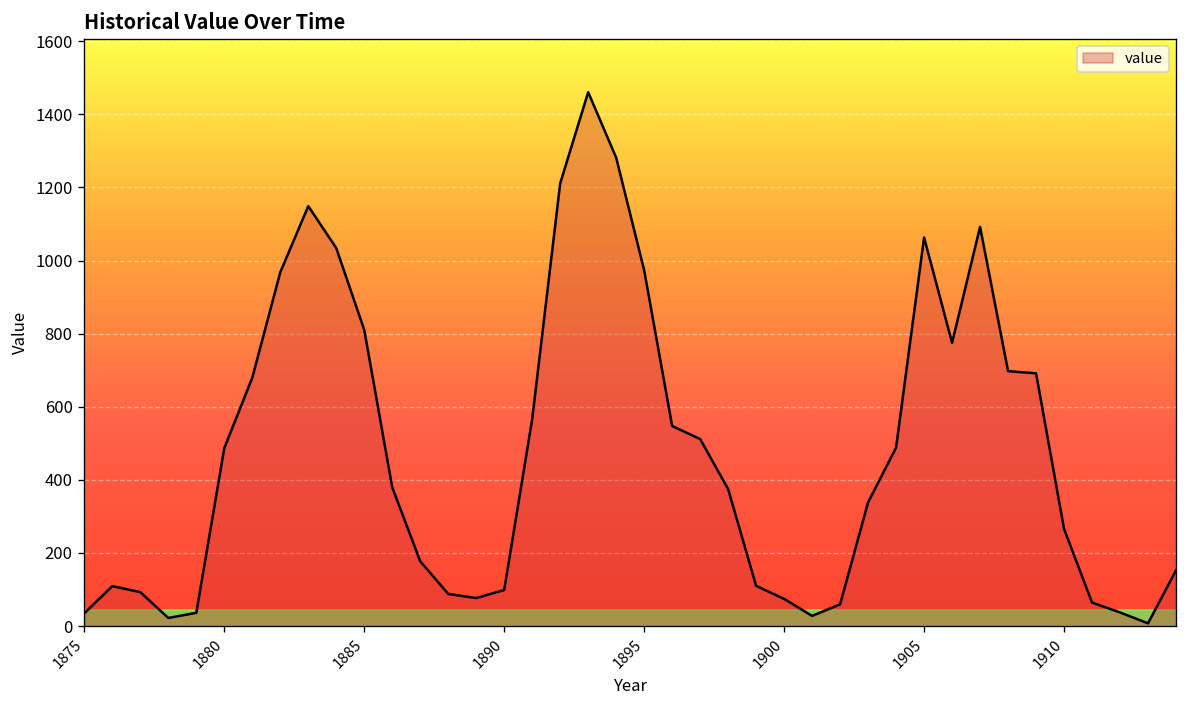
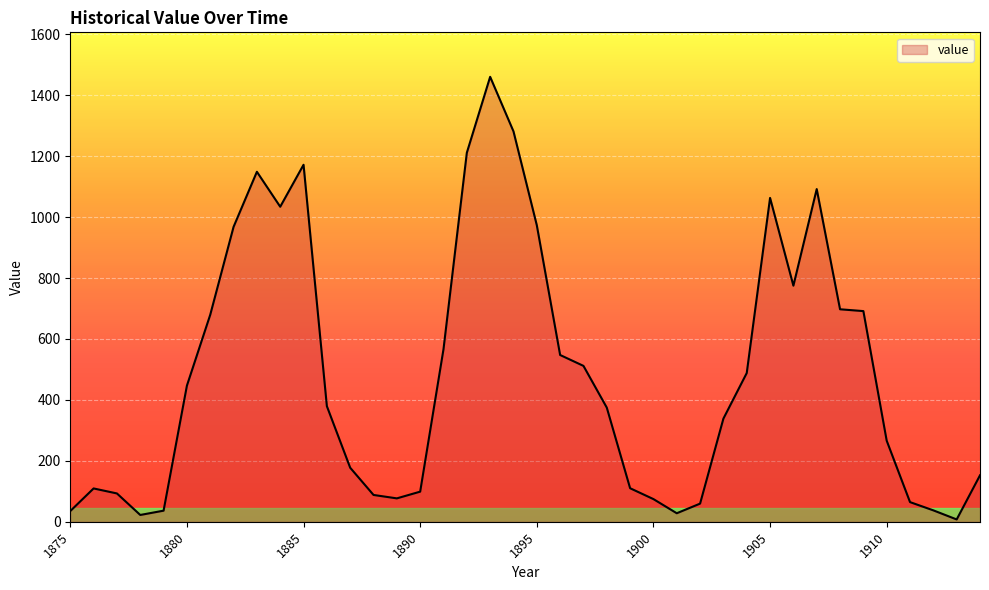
1880: 490 -> 450
1885: 810 -> 1170
